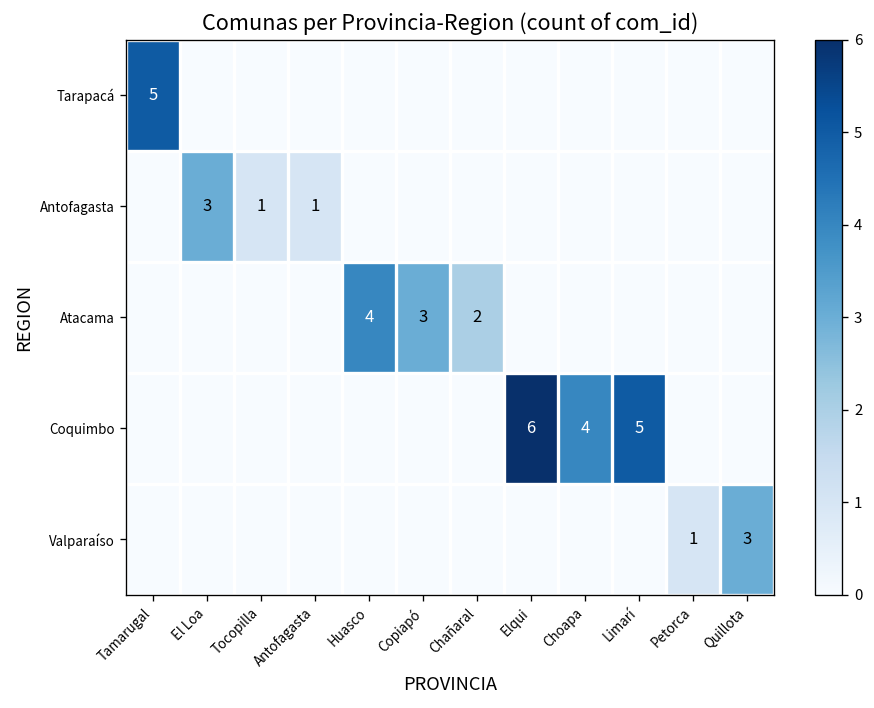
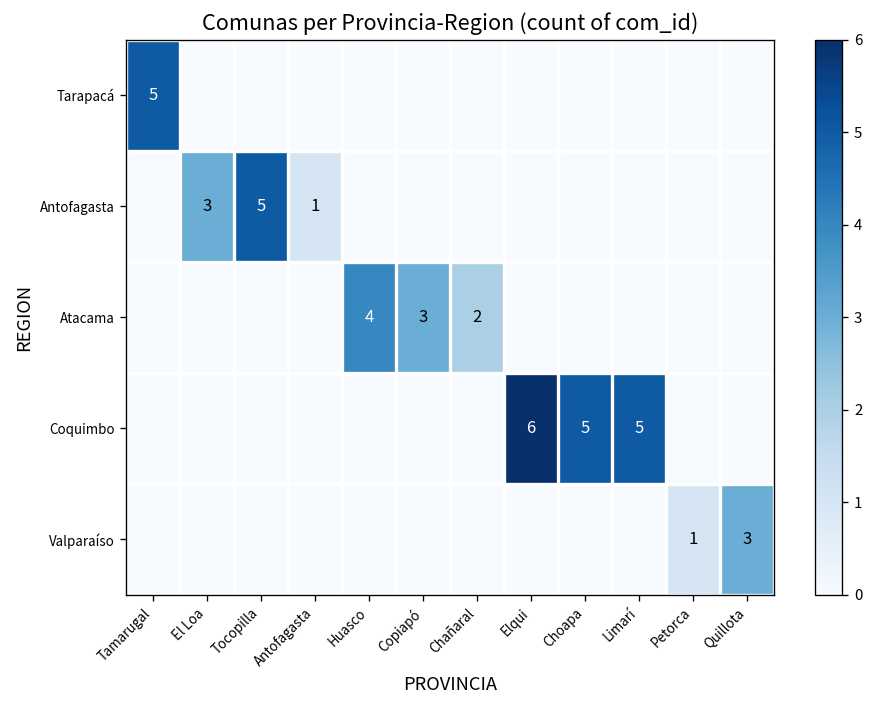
Antofagasta, Tocopilla: 1 -> 5
Coquimbo, Choapa: 4 -> 5
